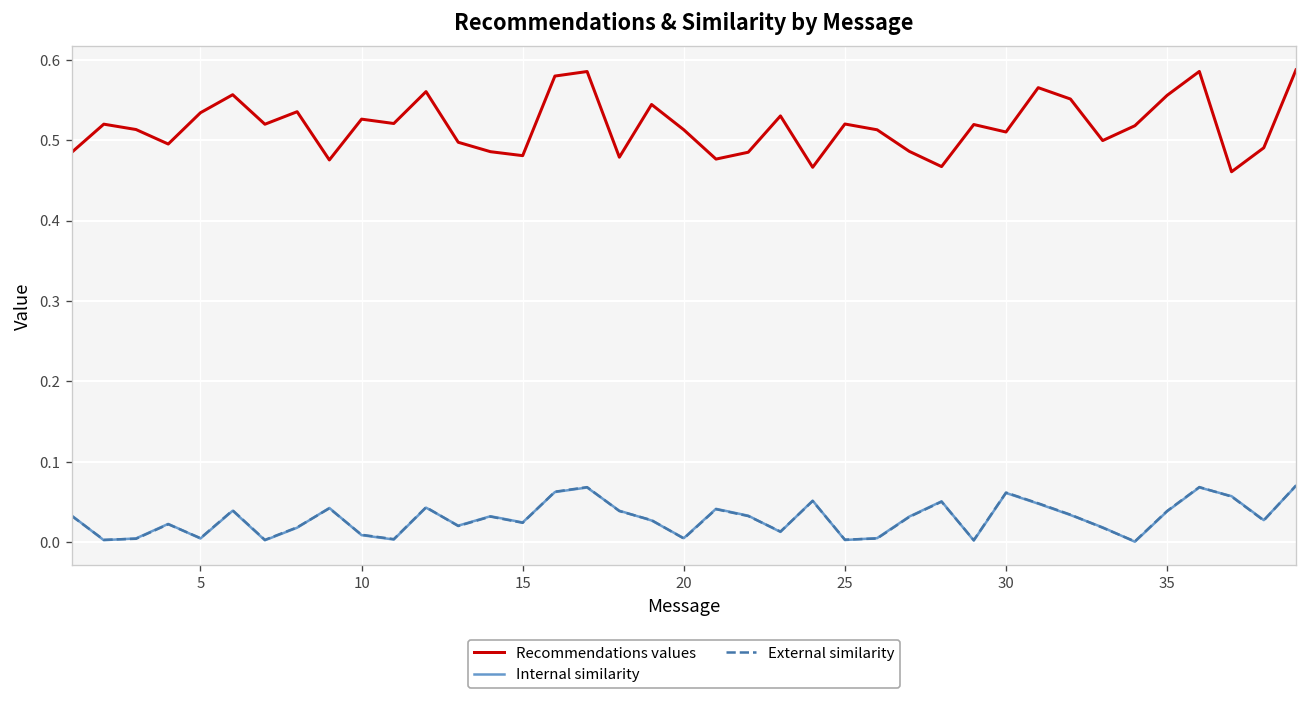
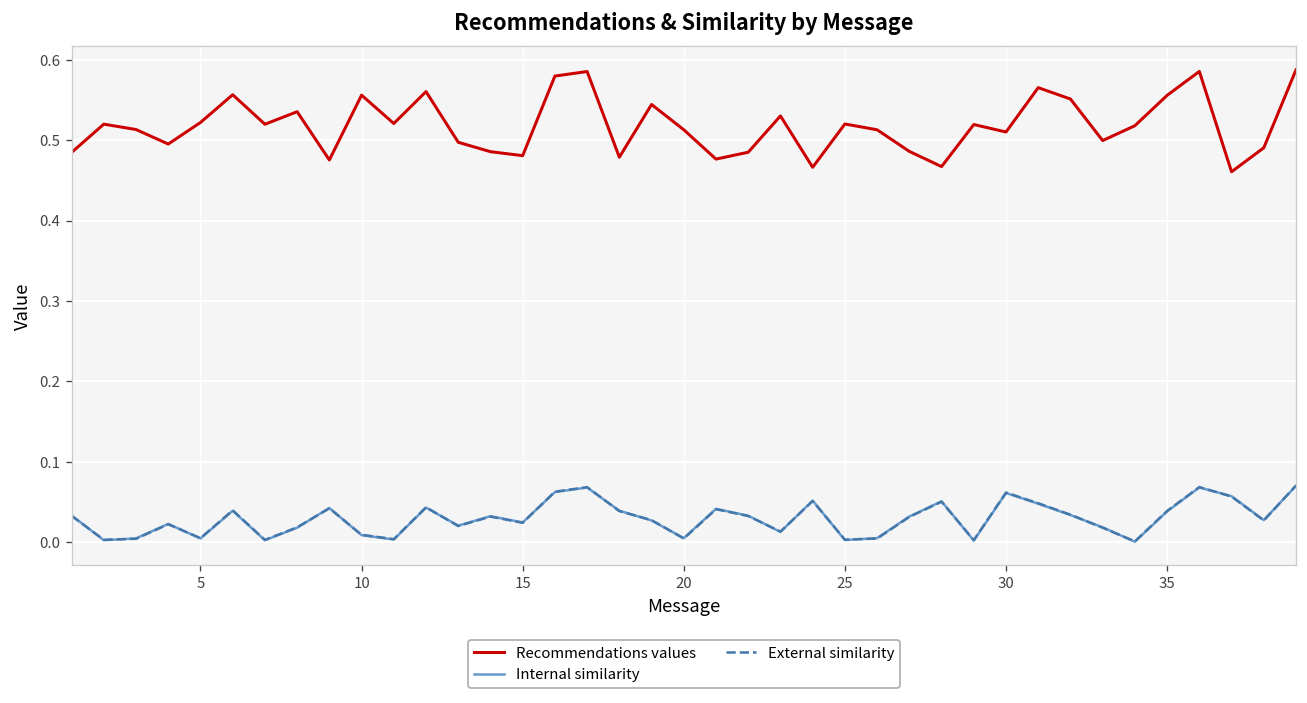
Recommendations values, 5: 0.53 -> 0.52
Recommendations values, 10: 0.53 -> 0.56
